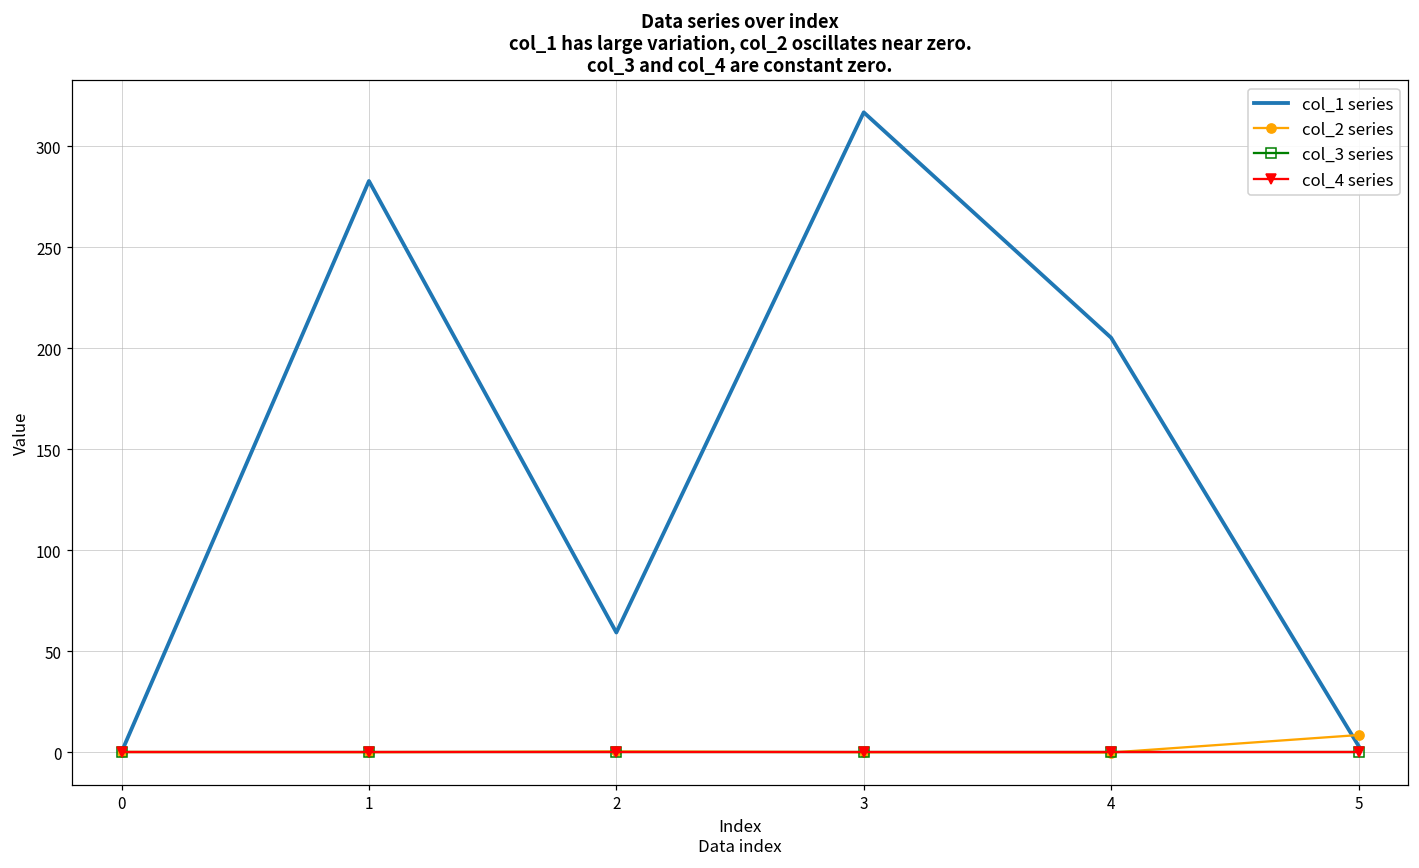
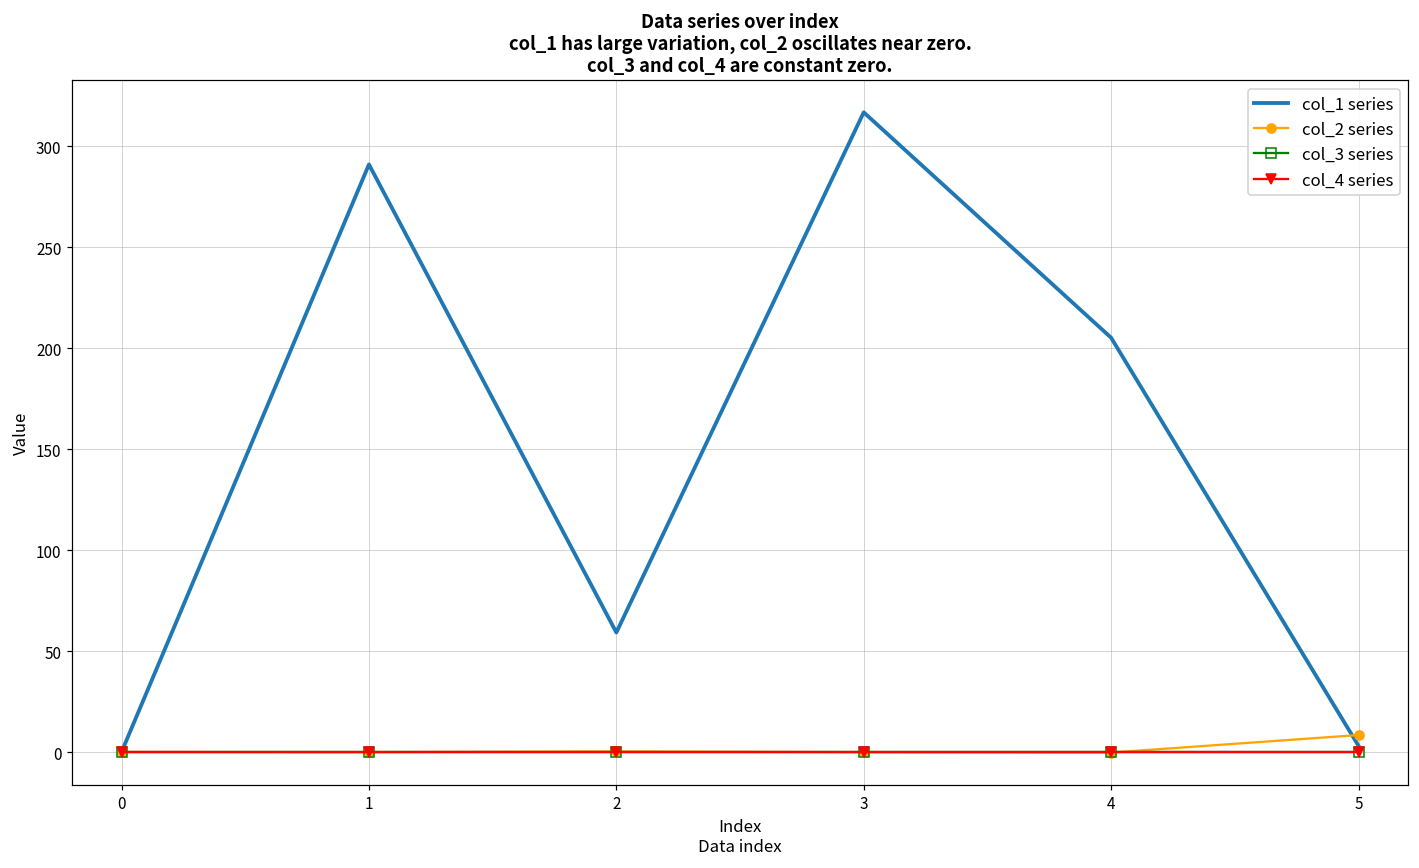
col_1 series, 1: 283 -> 291
